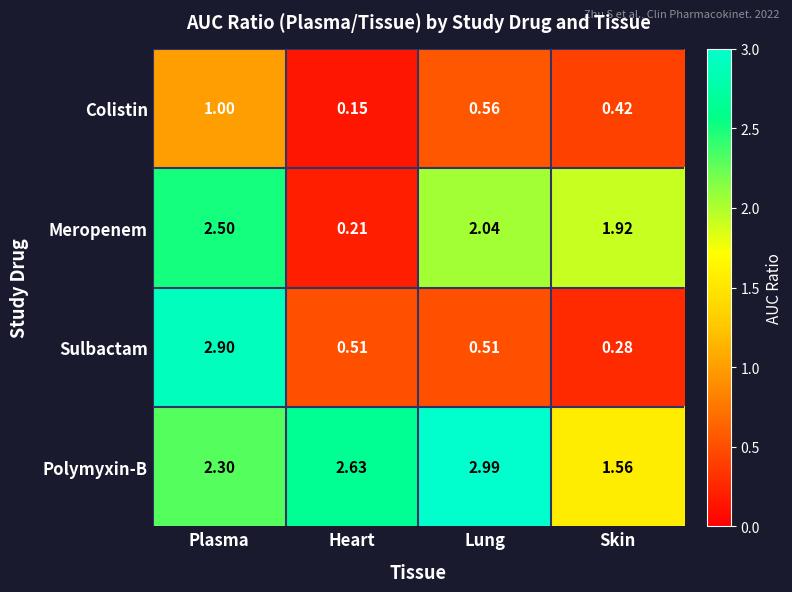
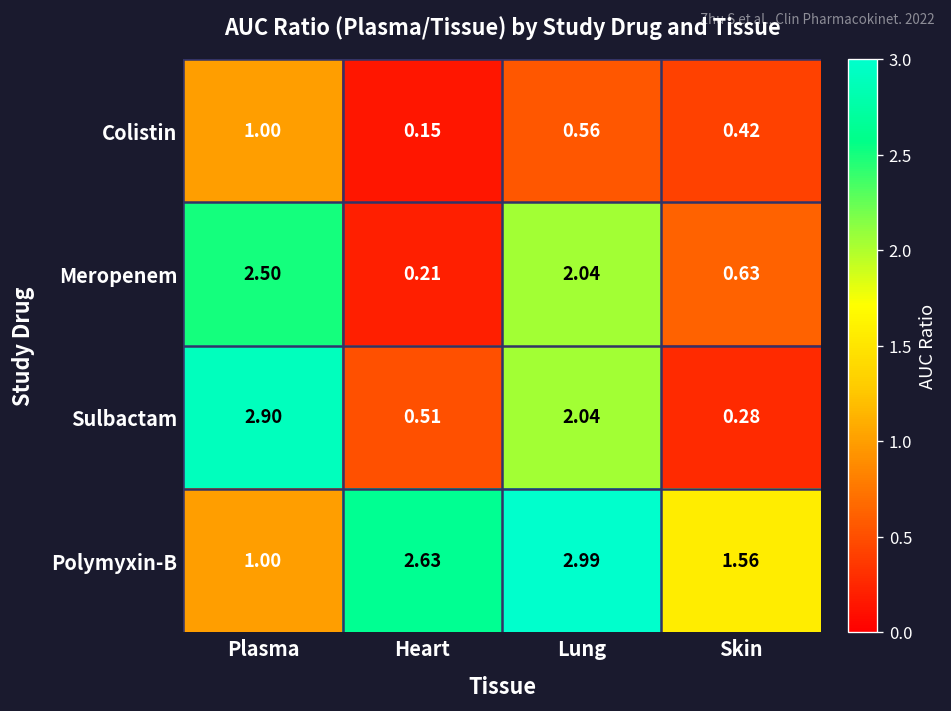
Meropenem, Skin: 1.92 -> 0.63
Sulbactam, Lung: 0.51 -> 2.04
Polymyxin-B, Plasma: 2.30 -> 1.00
